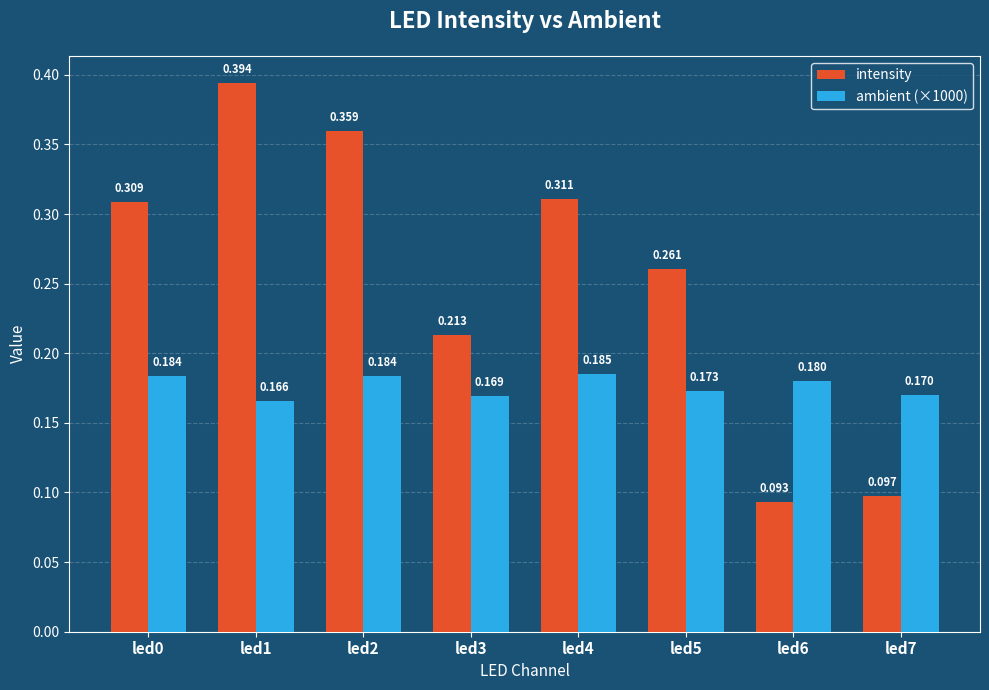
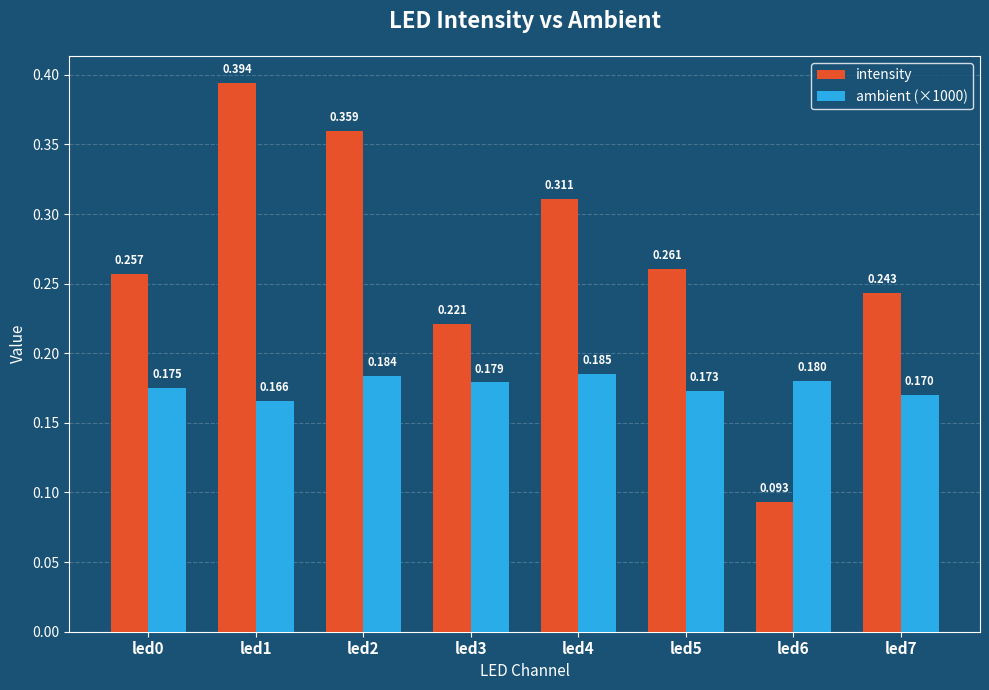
intensity, led0: 0.309 -> 0.257
ambient (×1000), led0: 0.184 -> 0.175
intensity, led3: 0.213 -> 0.221
ambient (×1000), led3: 0.169 -> 0.179
intensity, led7: 0.097 -> 0.243
